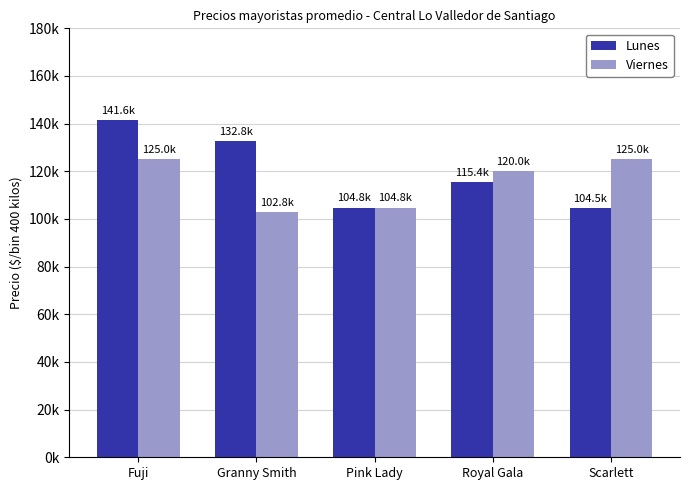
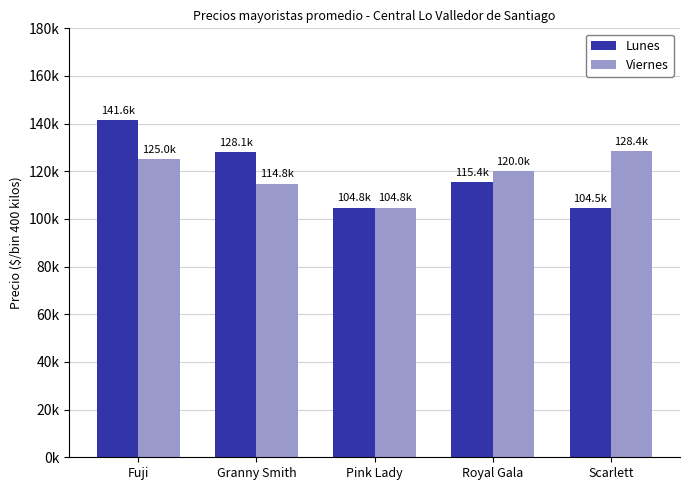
Lunes, Granny Smith: 132.8k -> 128.1k
Viernes, Granny Smith: 102.8k -> 114.8k
Viernes, Scarlett: 125.0k -> 128.4k
